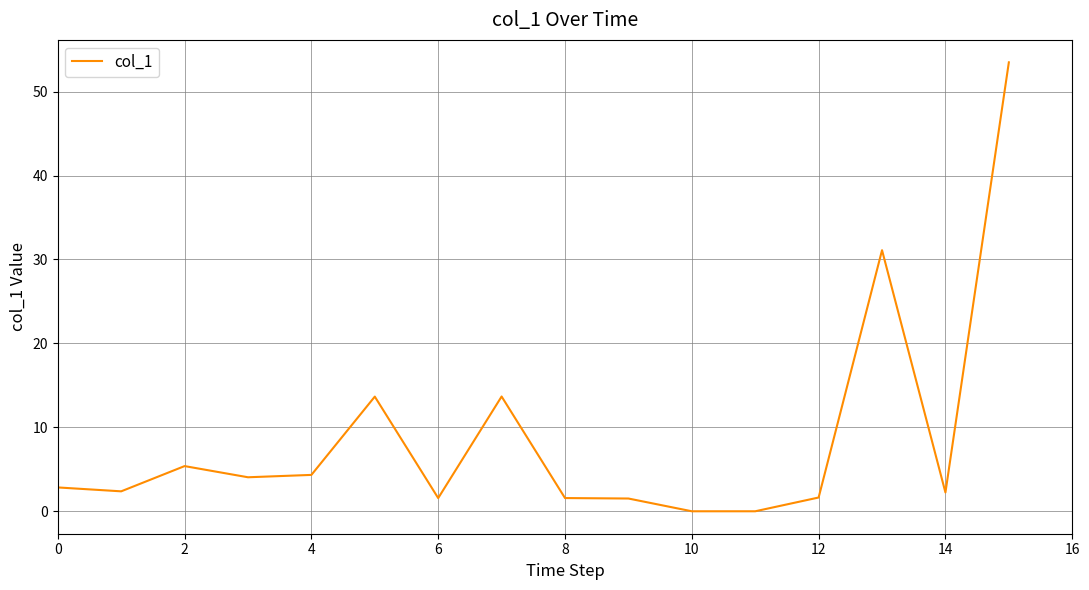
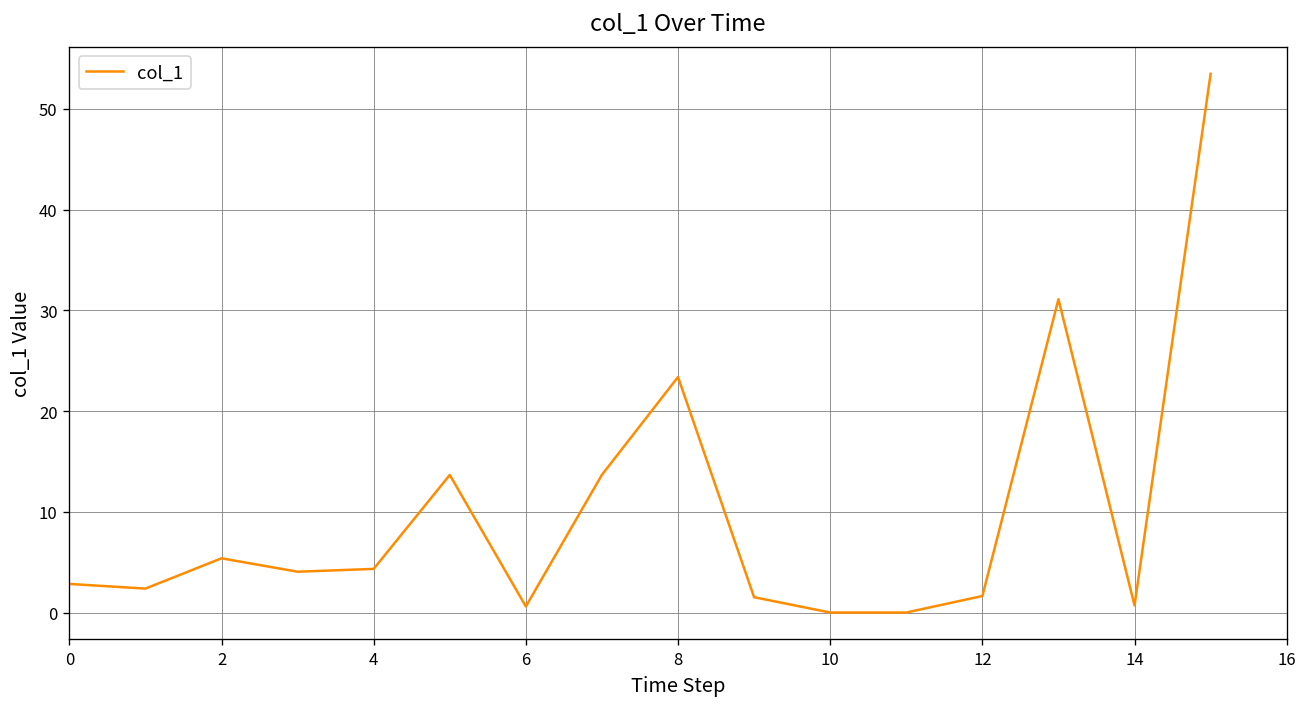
6: 2 -> 1
8: 2 -> 23
14: 2 -> 1
